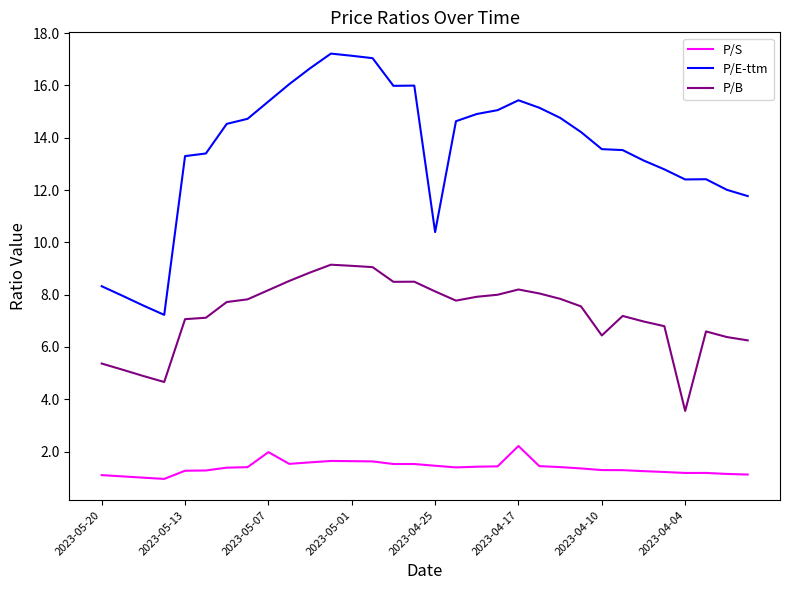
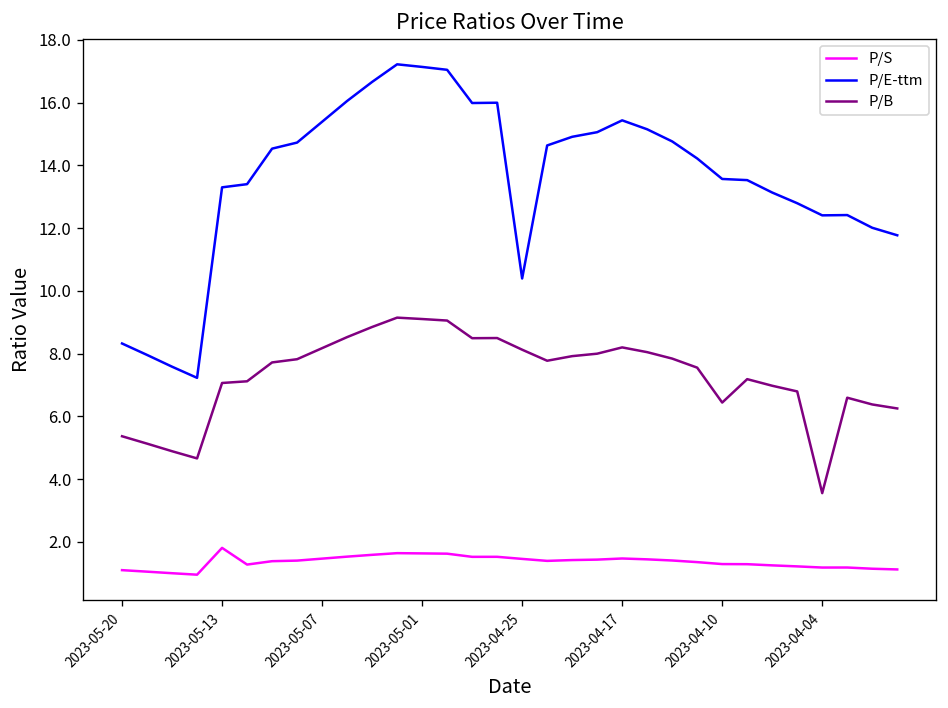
P/S, 2023-05-13: 1.3 -> 1.8
P/S, 2023-05-07: 2.0 -> 1.5
P/S, 2023-04-17: 2.2 -> 1.5
